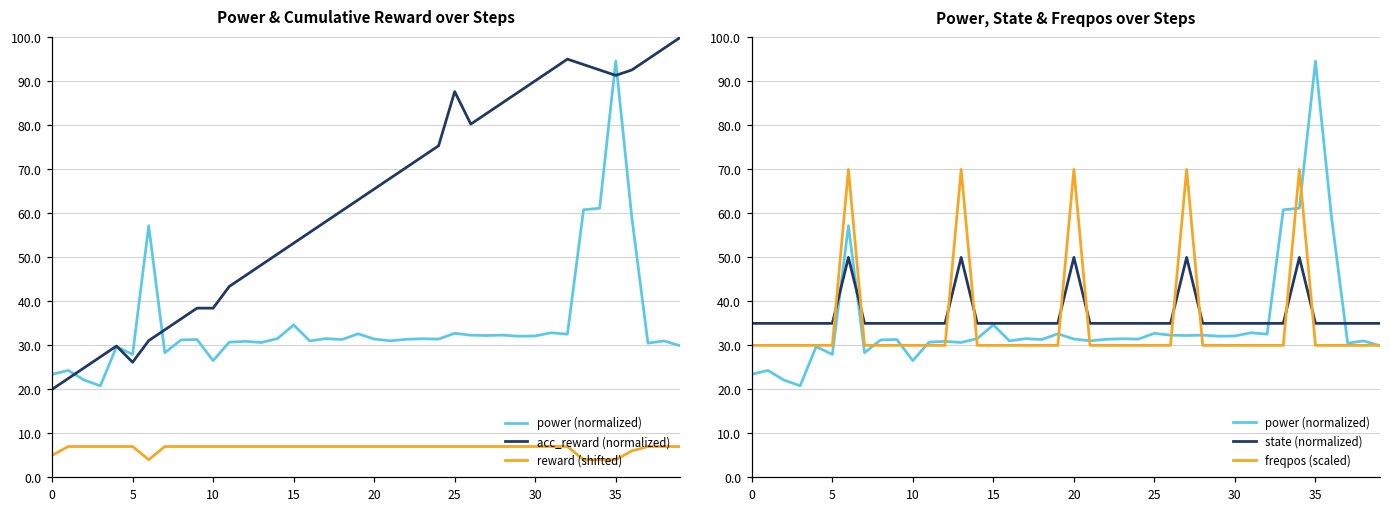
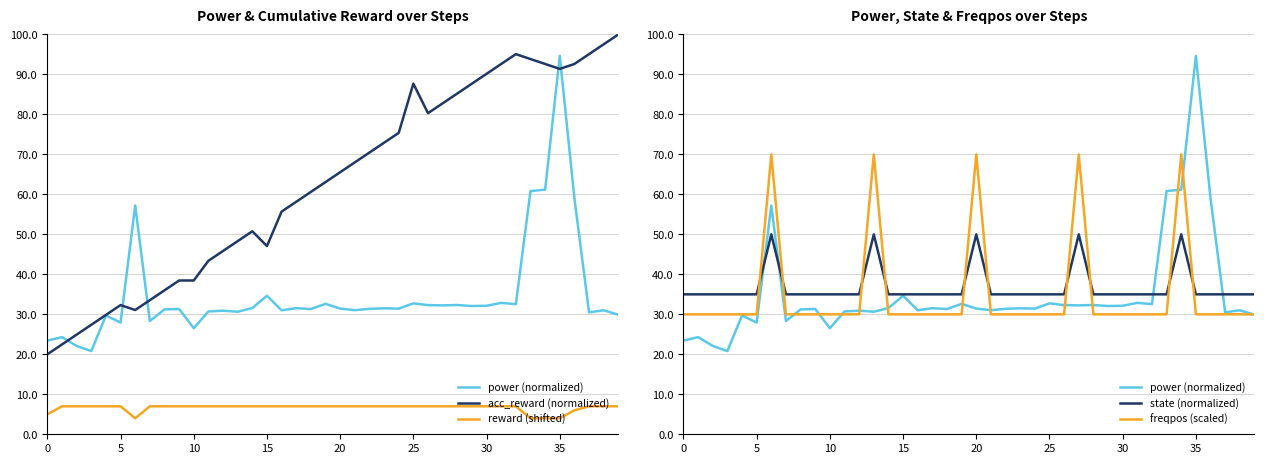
Power & Cumulative Reward over Steps, acc_reward (normalized), 5: 26 -> 32
Power & Cumulative Reward over Steps, acc_reward (normalized), 15: 53 -> 47
